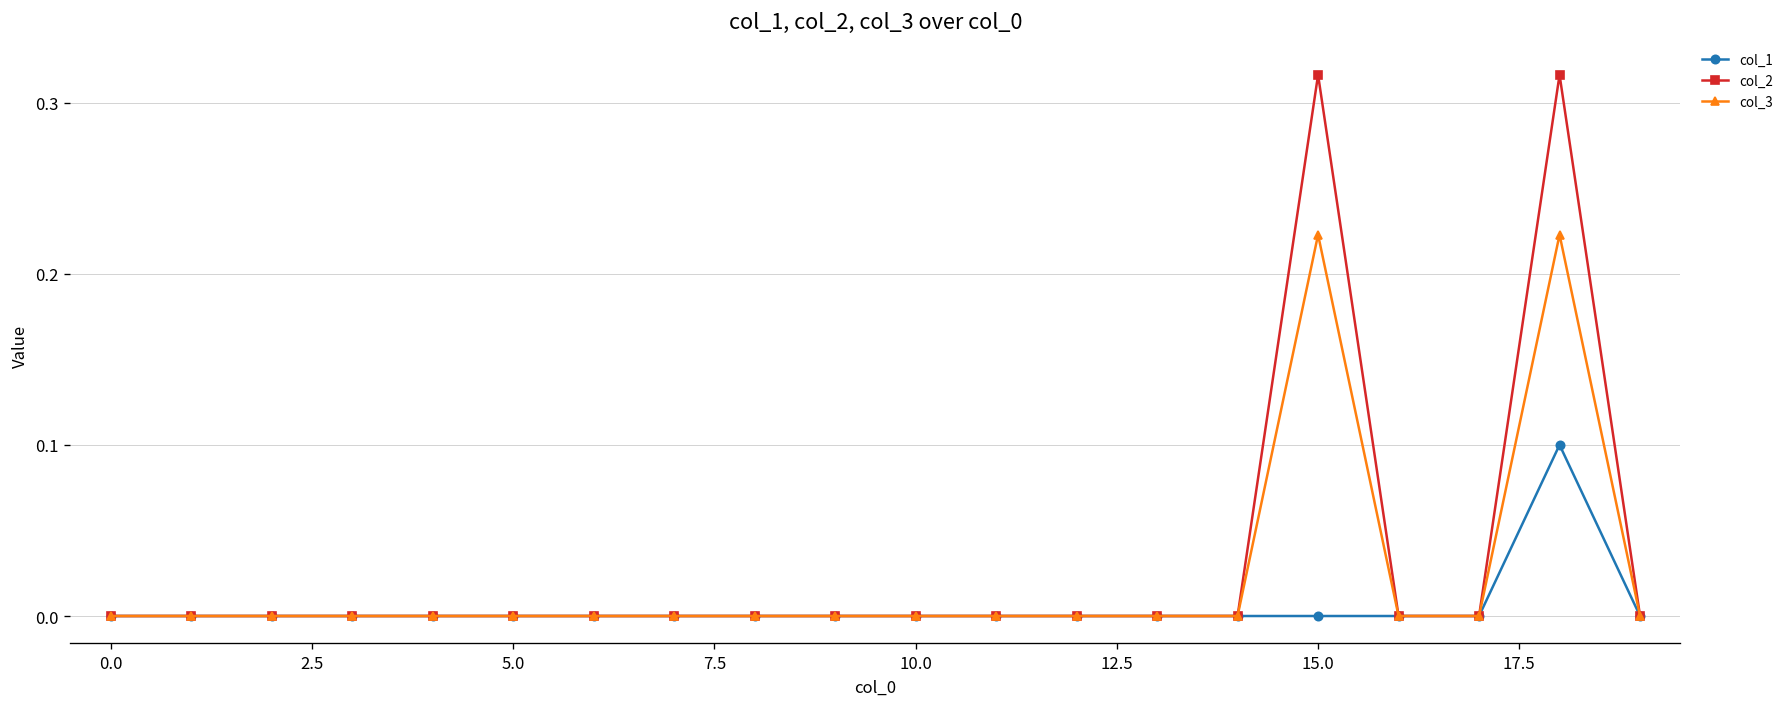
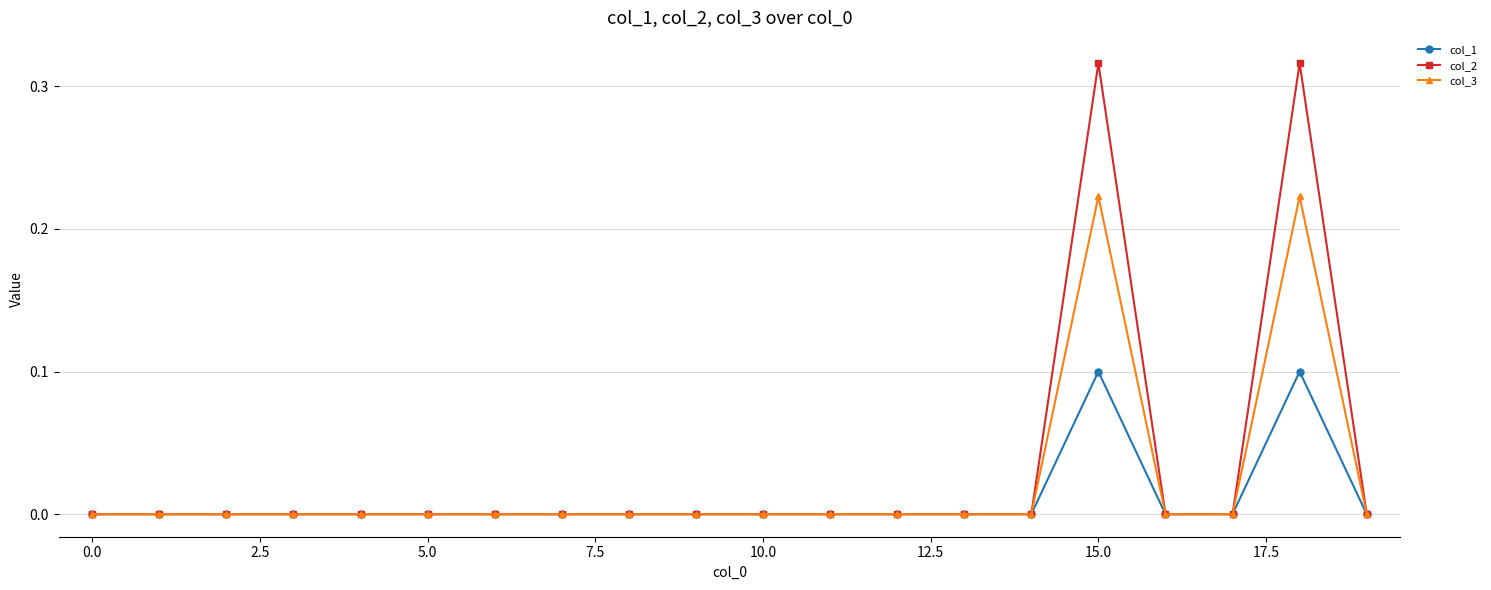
col_1, 15.0: 0.0 -> 0.1
